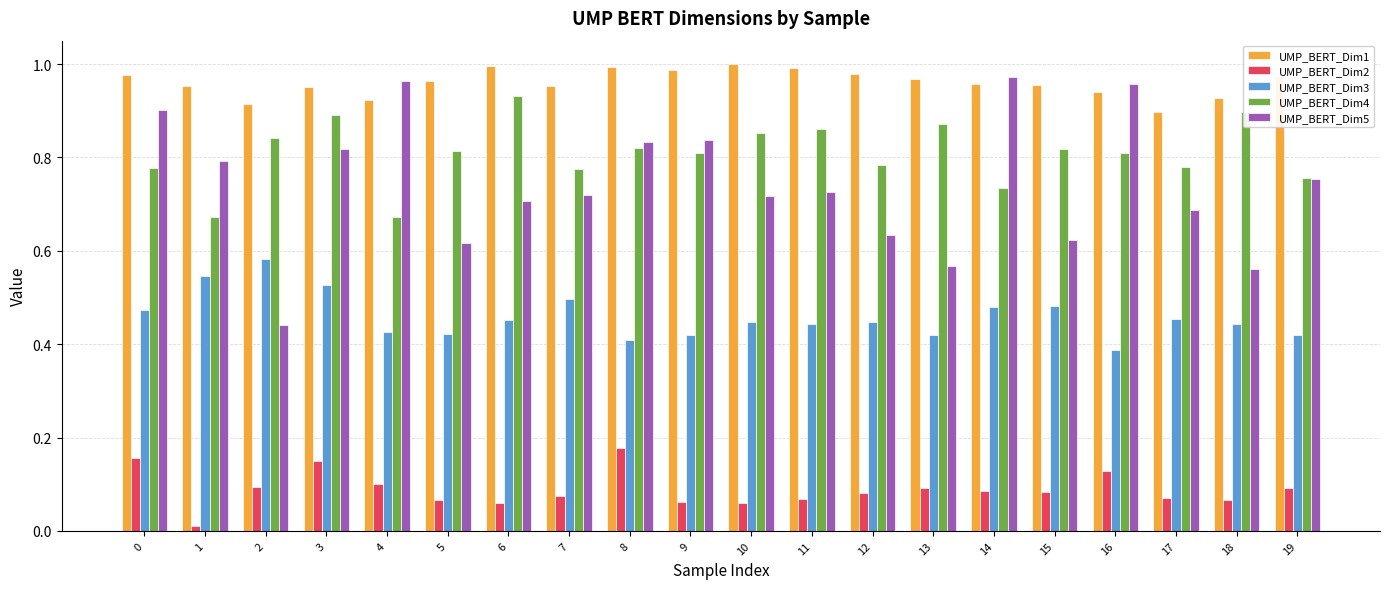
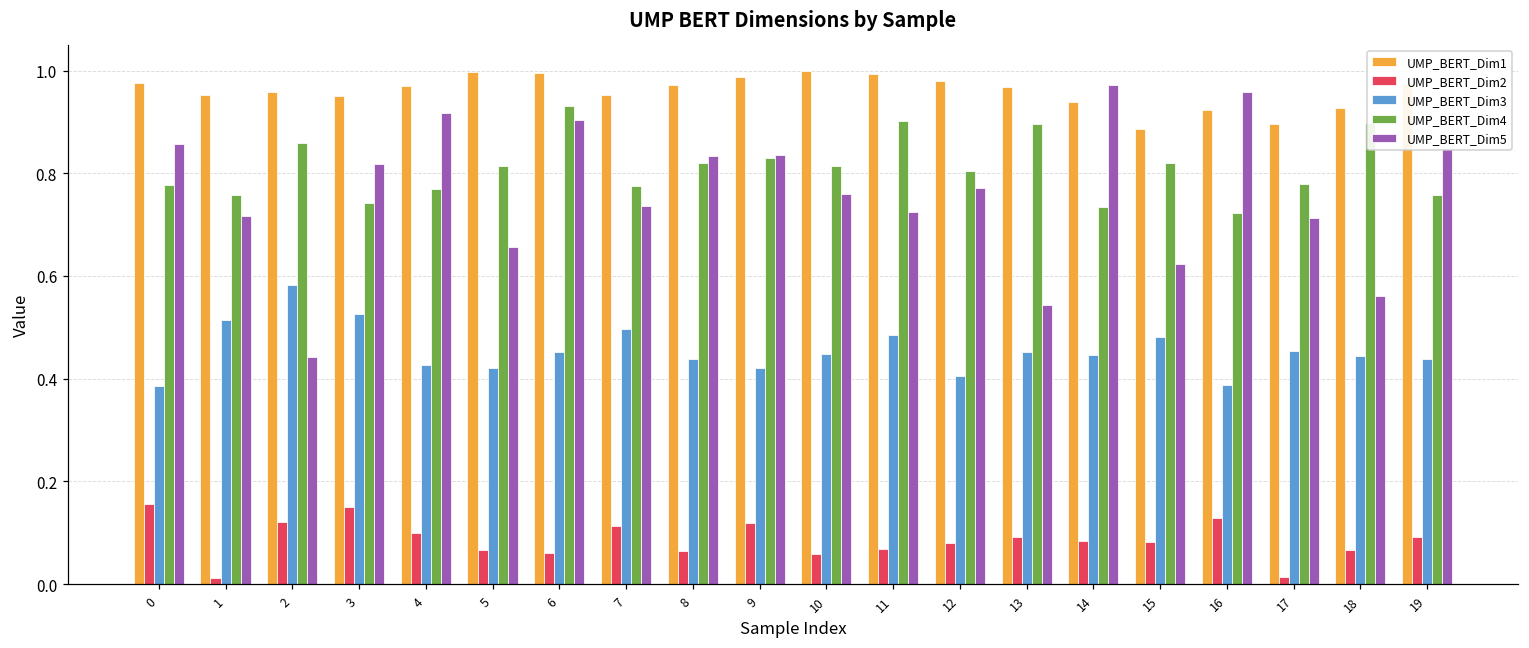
UMP_BERT_Dim3, 0: 0.47 -> 0.39
UMP_BERT_Dim5, 0: 0.90 -> 0.86
UMP_BERT_Dim3, 1: 0.55 -> 0.52
UMP_BERT_Dim4, 1: 0.67 -> 0.76
UMP_BERT_Dim5, 1: 0.79 -> 0.72
UMP_BERT_Dim1, 2: 0.92 -> 0.96
UMP_BERT_Dim2, 2: 0.09 -> 0.12
UMP_BERT_Dim4, 2: 0.84 -> 0.86
UMP_BERT_Dim4, 3: 0.89 -> 0.74
UMP_BERT_Dim1, 4: 0.92 -> 0.97
UMP_BERT_Dim4, 4: 0.67 -> 0.77
UMP_BERT_Dim5, 4: 0.96 -> 0.92
UMP_BERT_Dim1, 5: 0.96 -> 1.00
UMP_BERT_Dim5, 5: 0.62 -> 0.66
UMP_BERT_Dim5, 6: 0.71 -> 0.90
UMP_BERT_Dim2, 7: 0.08 -> 0.11
UMP_BERT_Dim5, 7: 0.72 -> 0.74
UMP_BERT_Dim1, 8: 0.99 -> 0.97
UMP_BERT_Dim2, 8: 0.18 -> 0.06
UMP_BERT_Dim3, 8: 0.41 -> 0.44
UMP_BERT_Dim2, 9: 0.06 -> 0.12
UMP_BERT_Dim4, 9: 0.81 -> 0.83
UMP_BERT_Dim4, 10: 0.85 -> 0.81
UMP_BERT_Dim5, 10: 0.72 -> 0.76
UMP_BERT_Dim3, 11: 0.44 -> 0.48
UMP_BERT_Dim4, 11: 0.86 -> 0.90
UMP_BERT_Dim3, 12: 0.45 -> 0.40
UMP_BERT_Dim4, 12: 0.78 -> 0.80
UMP_BERT_Dim5, 12: 0.63 -> 0.77
UMP_BERT_Dim3, 13: 0.42 -> 0.45
UMP_BERT_Dim4, 13: 0.87 -> 0.90
UMP_BERT_Dim5, 13: 0.57 -> 0.54
UMP_BERT_Dim1, 14: 0.96 -> 0.94
UMP_BERT_Dim3, 14: 0.48 -> 0.45
UMP_BERT_Dim1, 15: 0.96 -> 0.89
UMP_BERT_Dim1, 16: 0.94 -> 0.92
UMP_BERT_Dim4, 16: 0.81 -> 0.72
UMP_BERT_Dim2, 17: 0.07 -> 0.01
UMP_BERT_Dim5, 17: 0.69 -> 0.71
UMP_BERT_Dim3, 19: 0.42 -> 0.44
UMP_BERT_Dim5, 19: 0.75 -> 0.85
